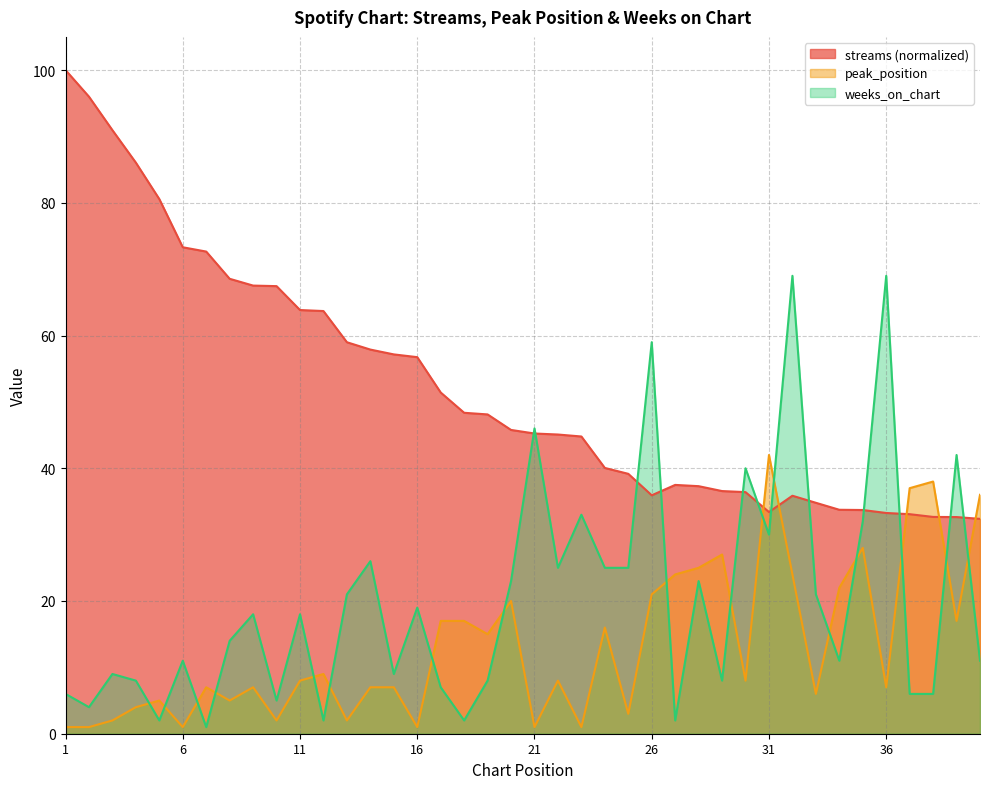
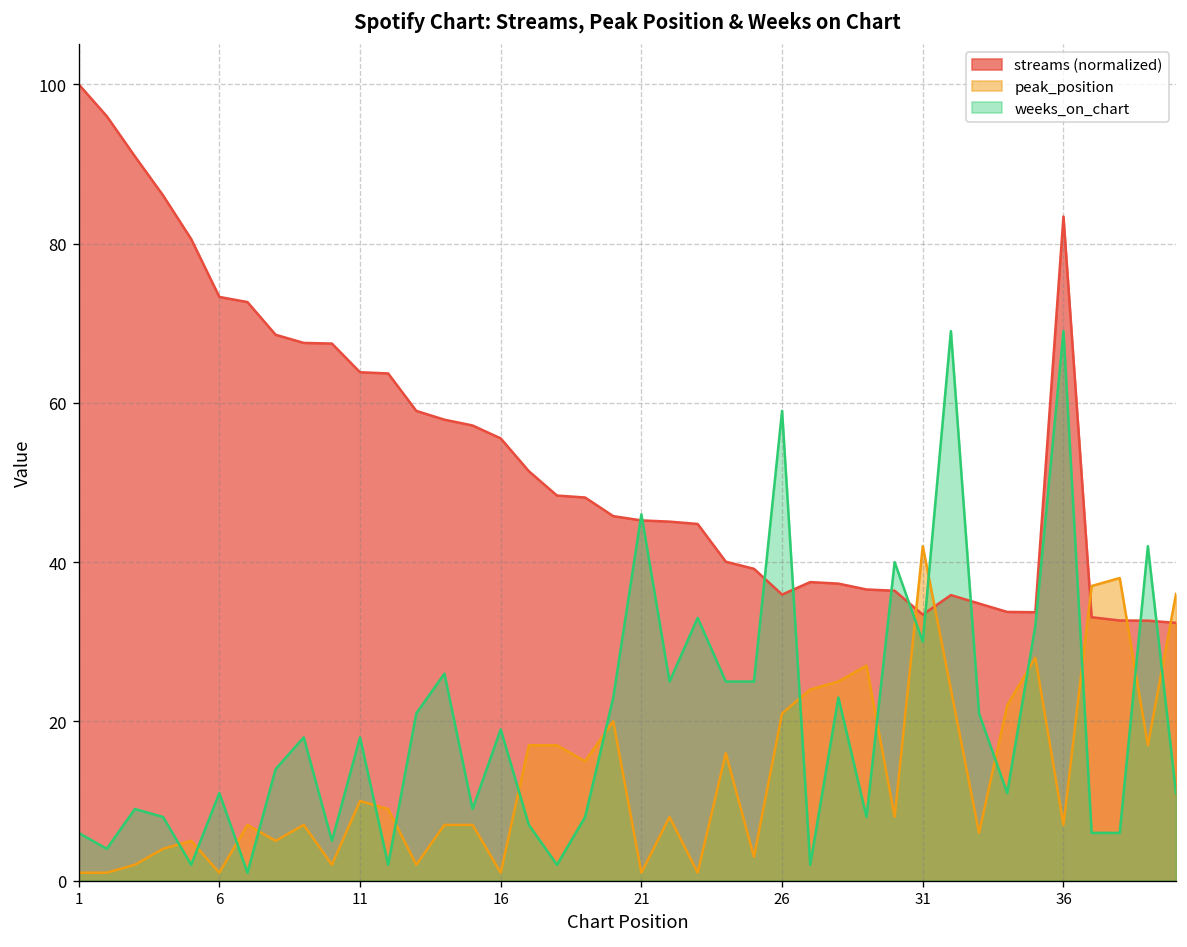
peak_position, 11: 8 -> 10
streams (normalized), 16: 57 -> 56
streams (normalized), 36: 33 -> 83
